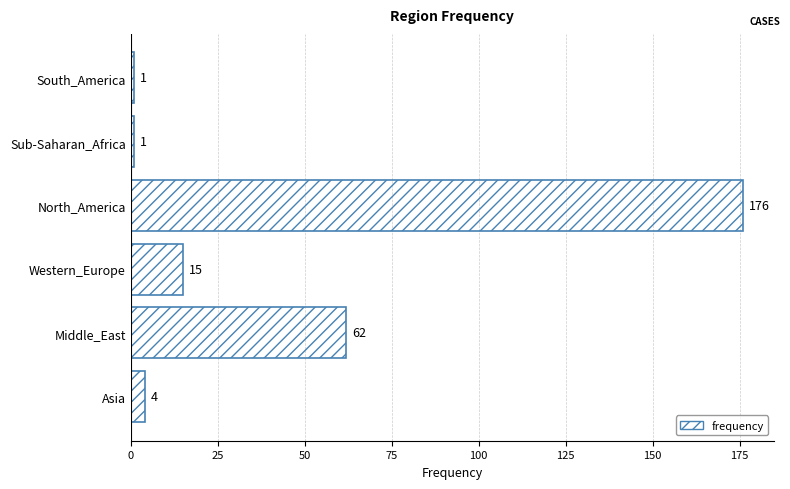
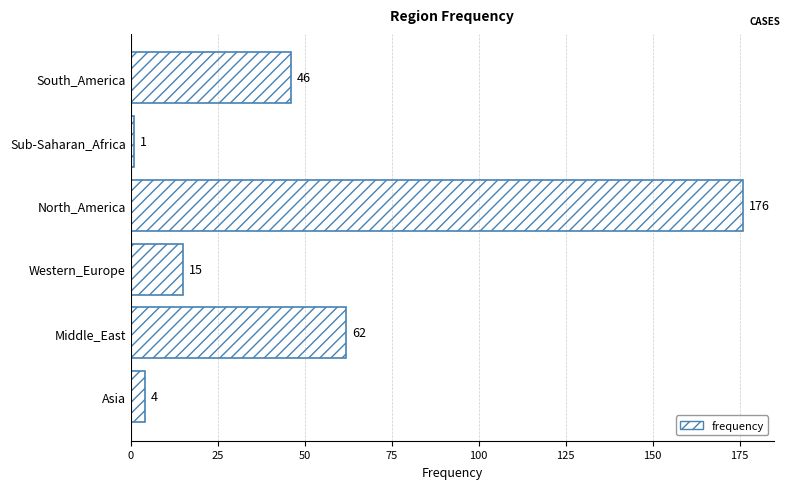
South_America: 1 -> 46
